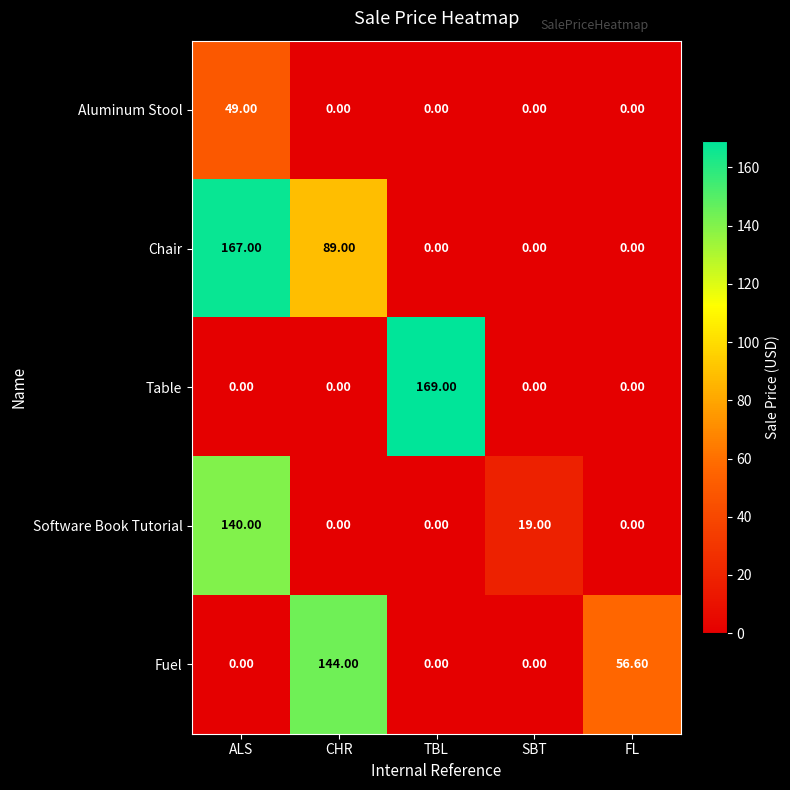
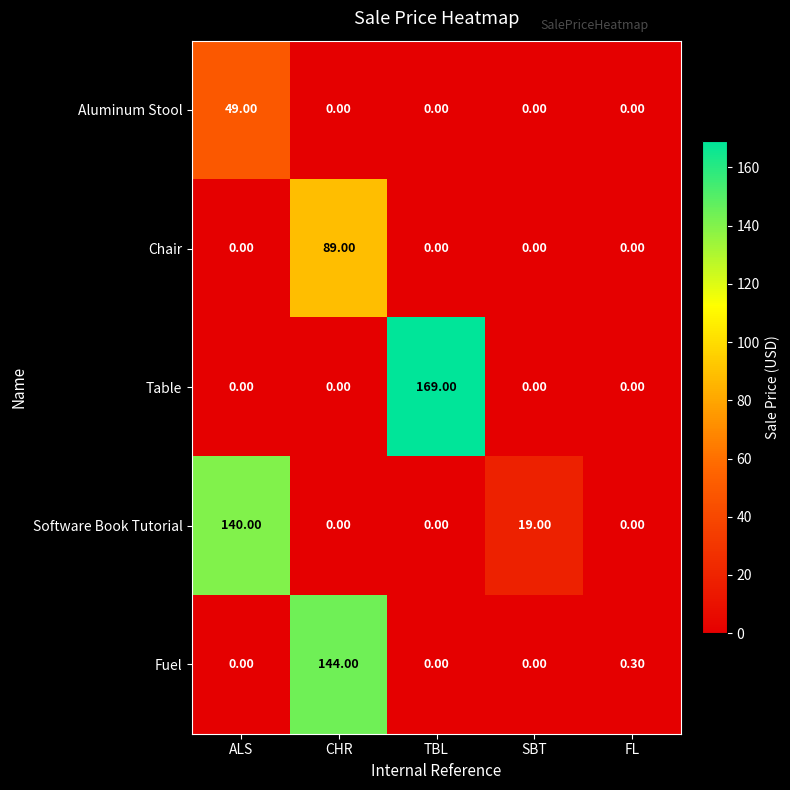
Chair, ALS: 167.00 -> 0.00
Fuel, FL: 56.60 -> 0.30
